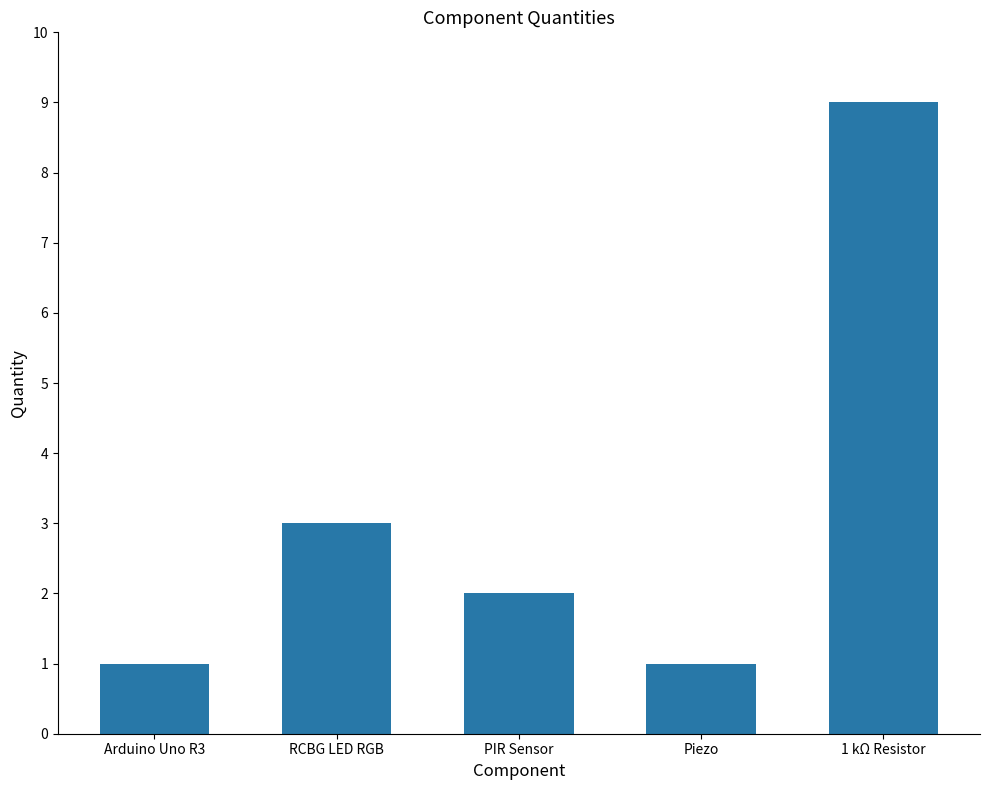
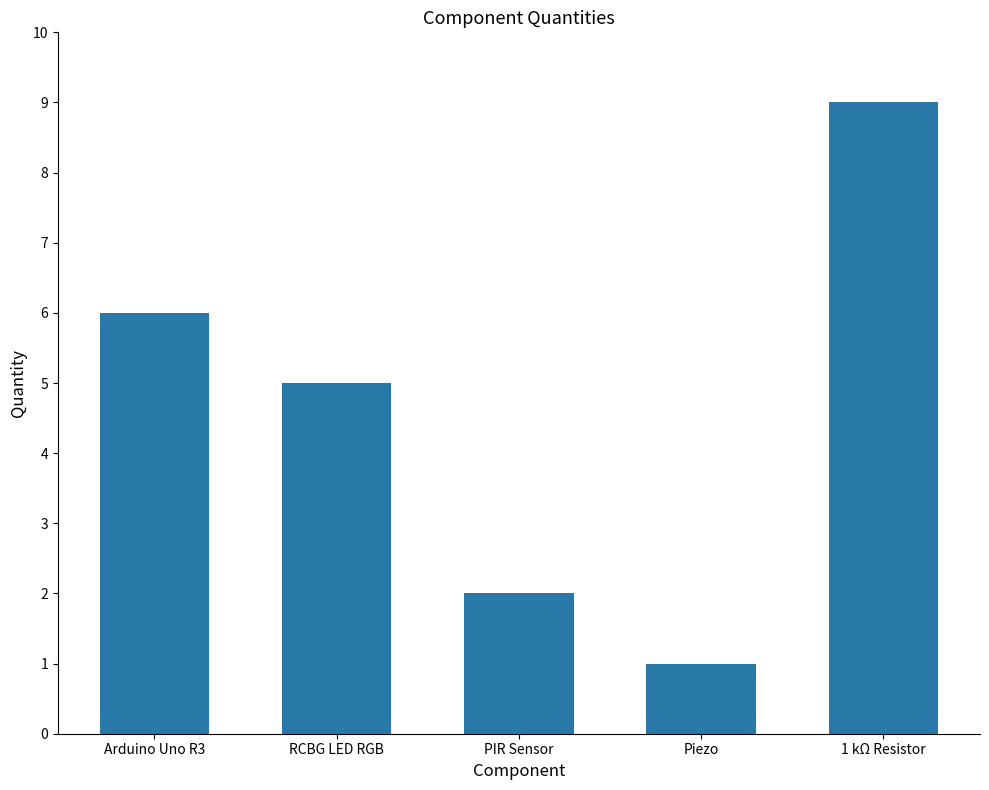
Arduino Uno R3: 1 -> 6
RCBG LED RGB: 3 -> 5
